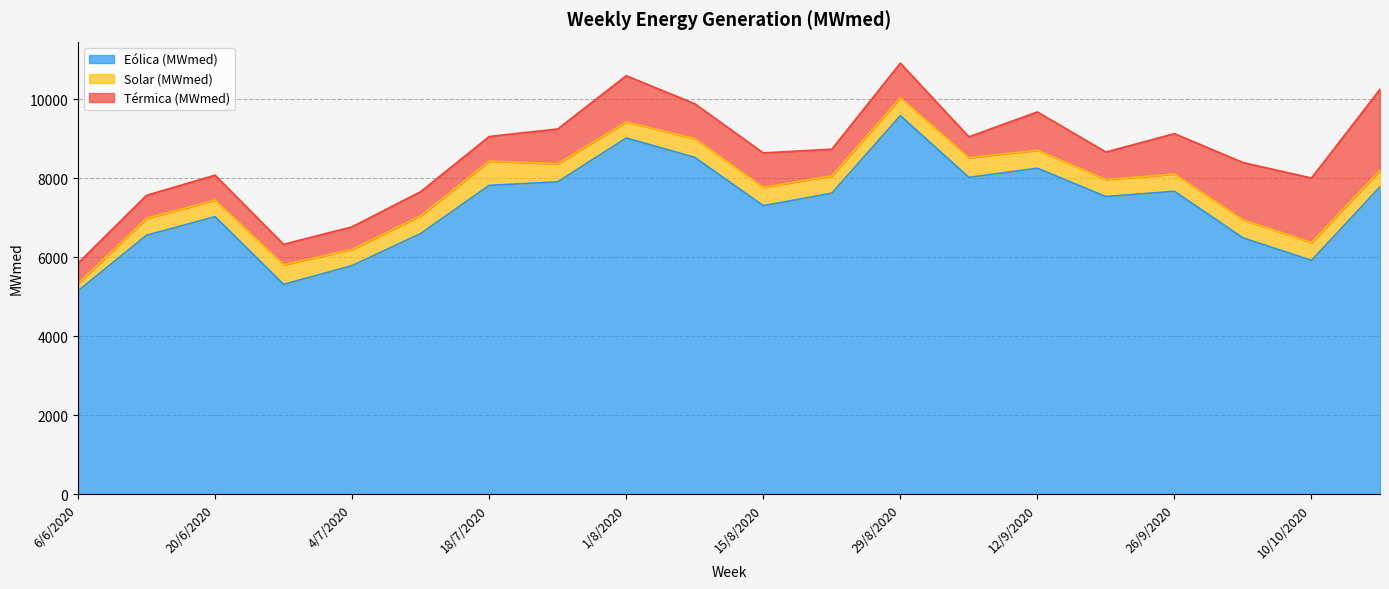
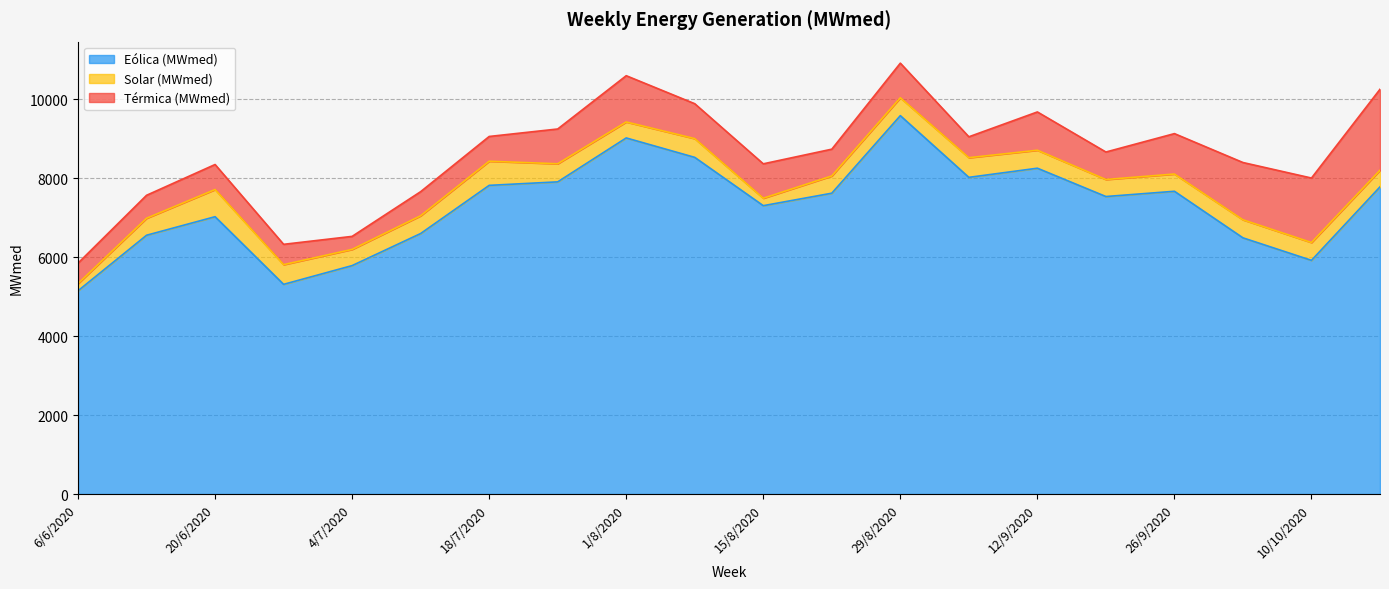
Solar (MWmed), 20/6/2020: 400 -> 700
Térmica (MWmed), 4/7/2020: 600 -> 300
Solar (MWmed), 15/8/2020: 500 -> 200
